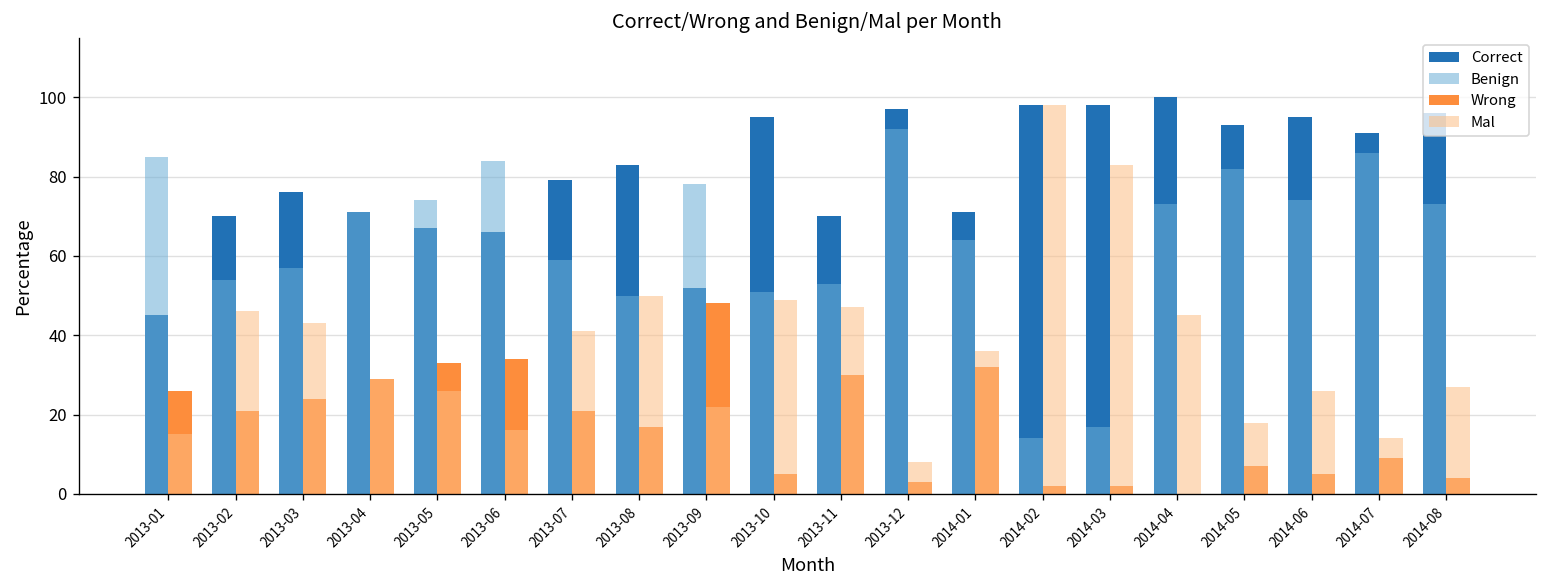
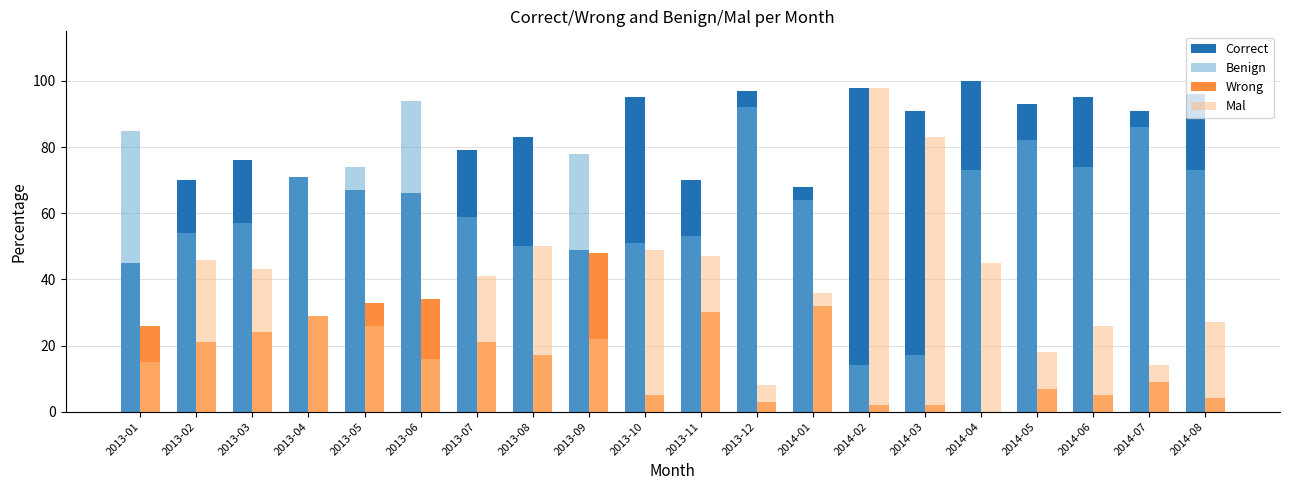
Benign, 2013-06: 84 -> 94
Correct, 2013-09: 52 -> 49
Correct, 2014-01: 71 -> 68
Correct, 2014-03: 98 -> 91
